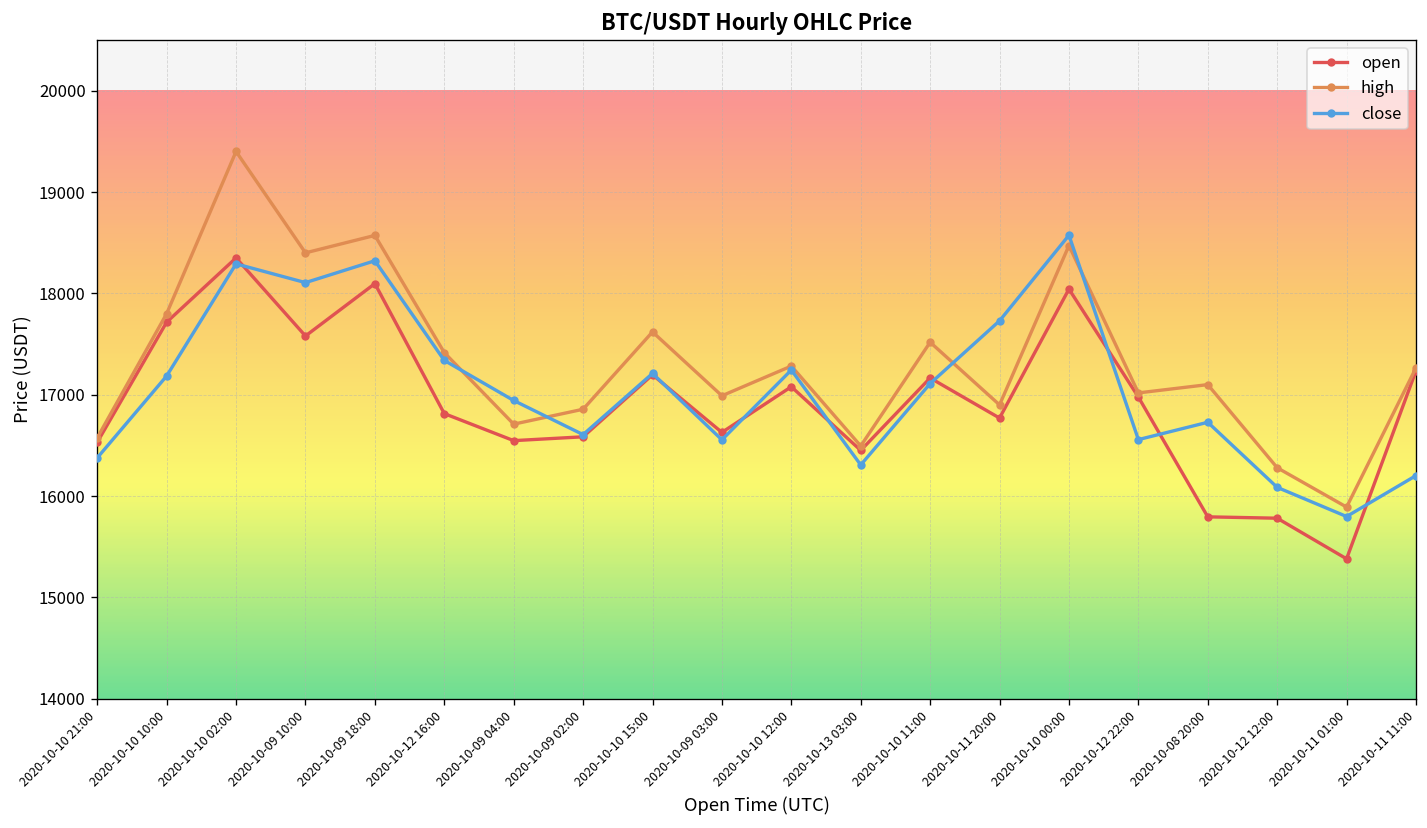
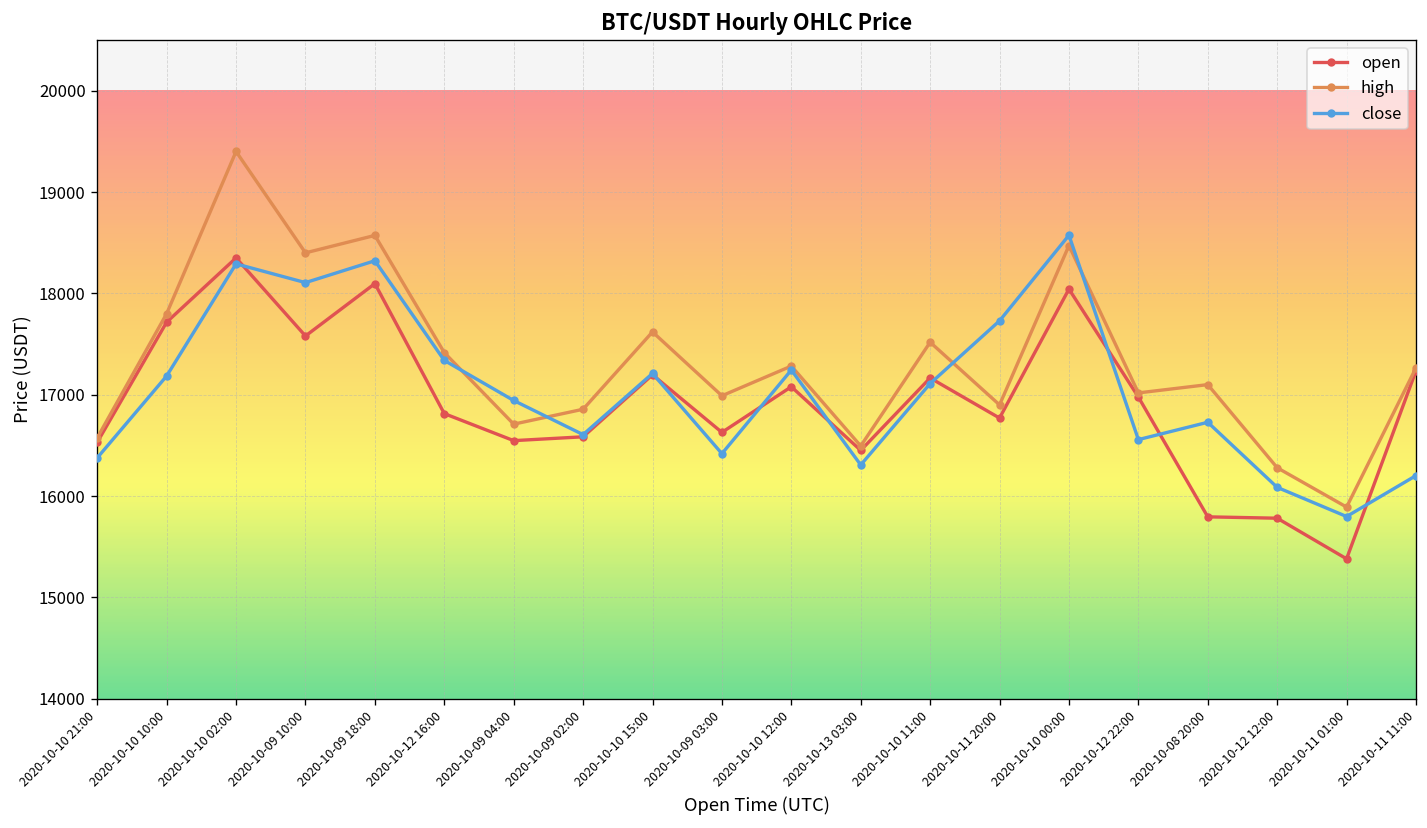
close, 2020-10-09 03:00: 16600 -> 16400
